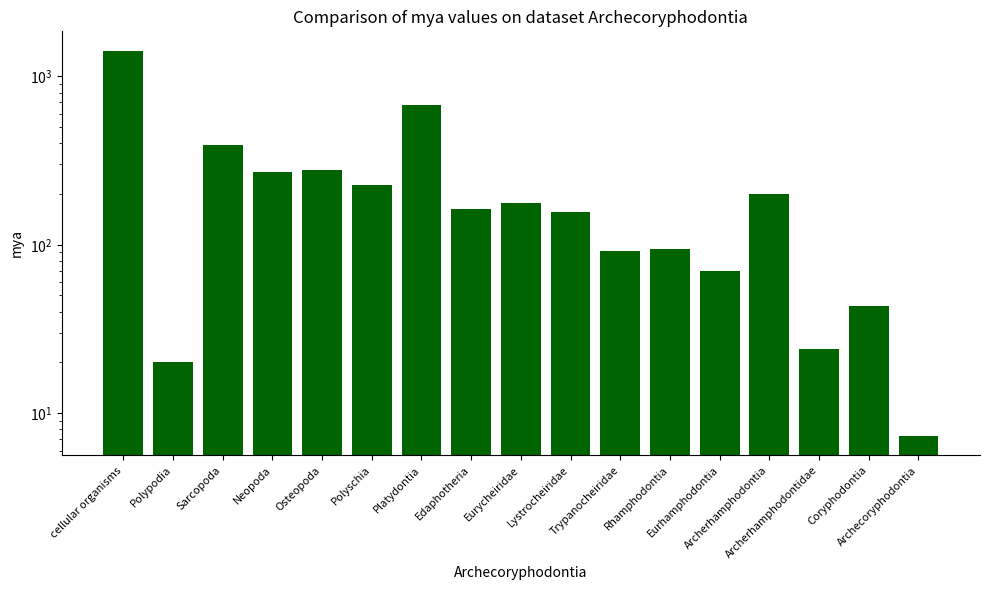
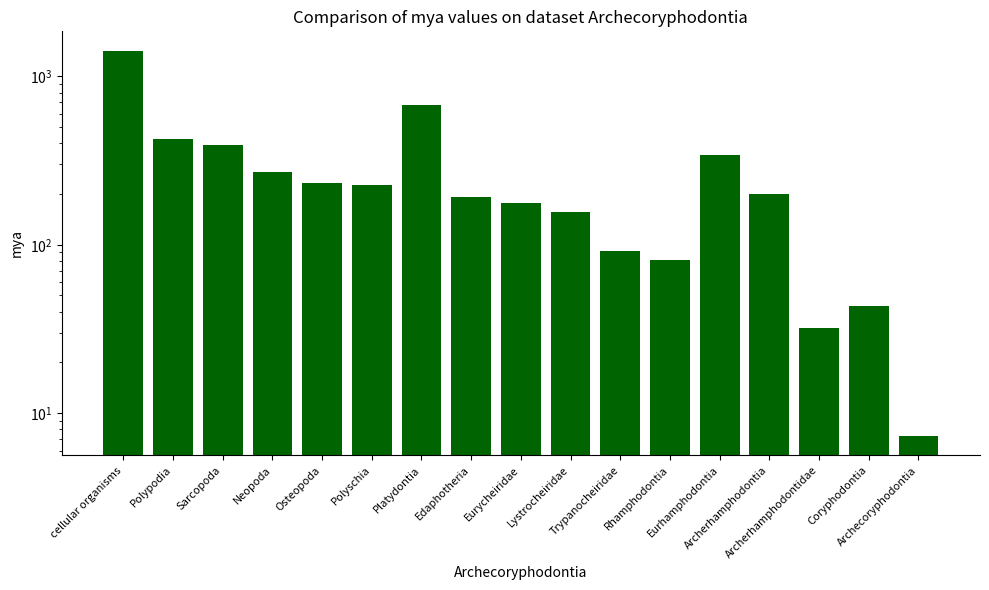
Polypodia: 20 -> 420
Osteopoda: 280 -> 230
Edaphotheria: 160 -> 190
Rhamphodontia: 100 -> 80
Eurhamphodontia: 70 -> 340
Archerhamphodontidae: 24 -> 32
